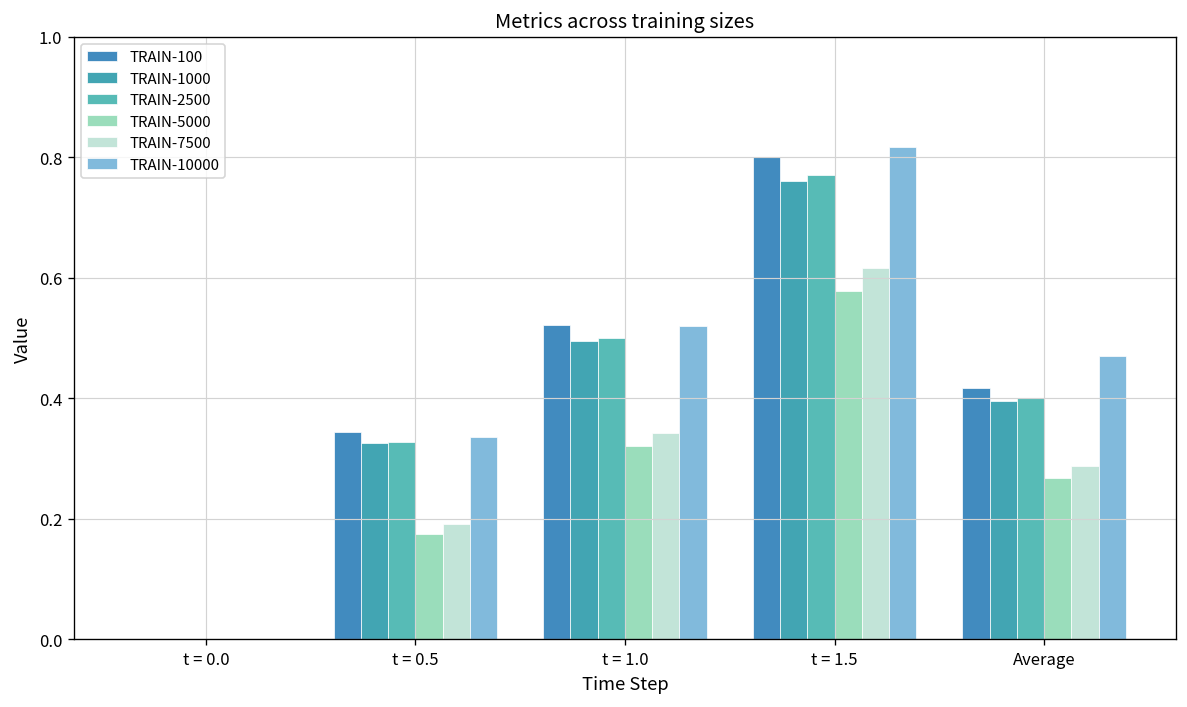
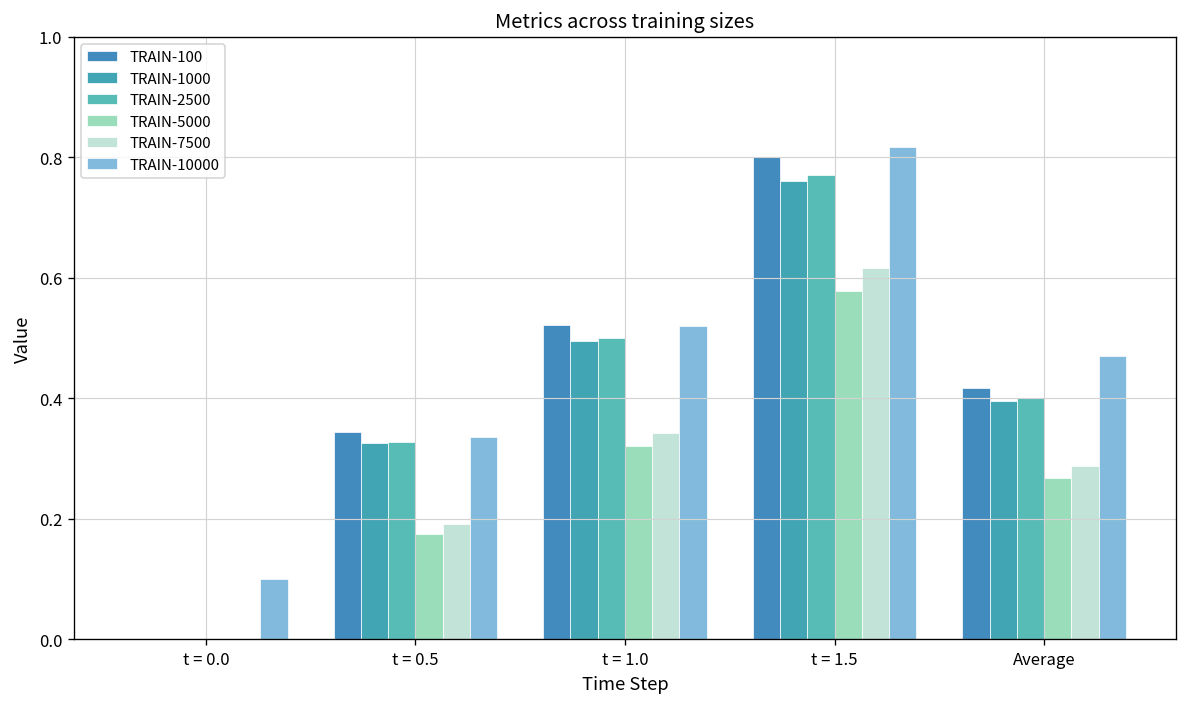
TRAIN-10000, t = 0.0: 0.0 -> 0.1
